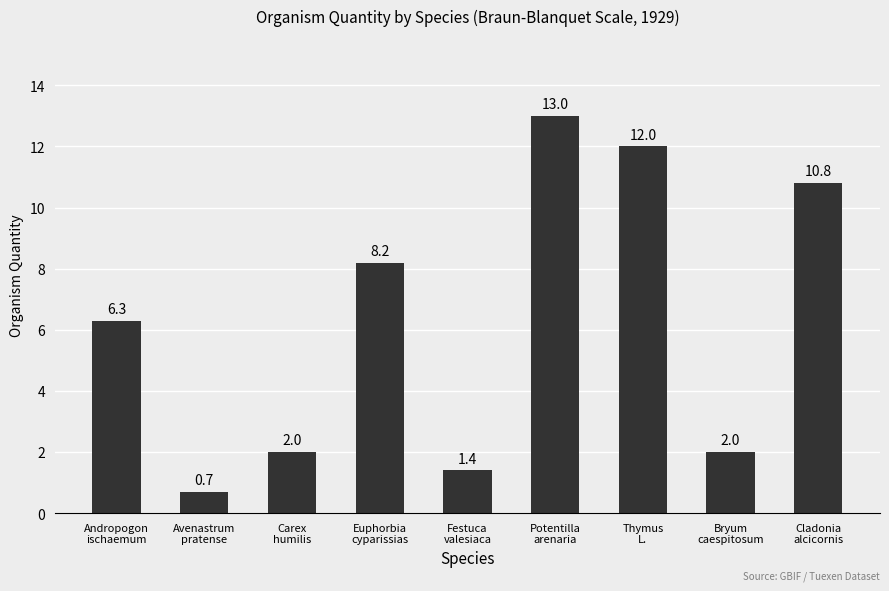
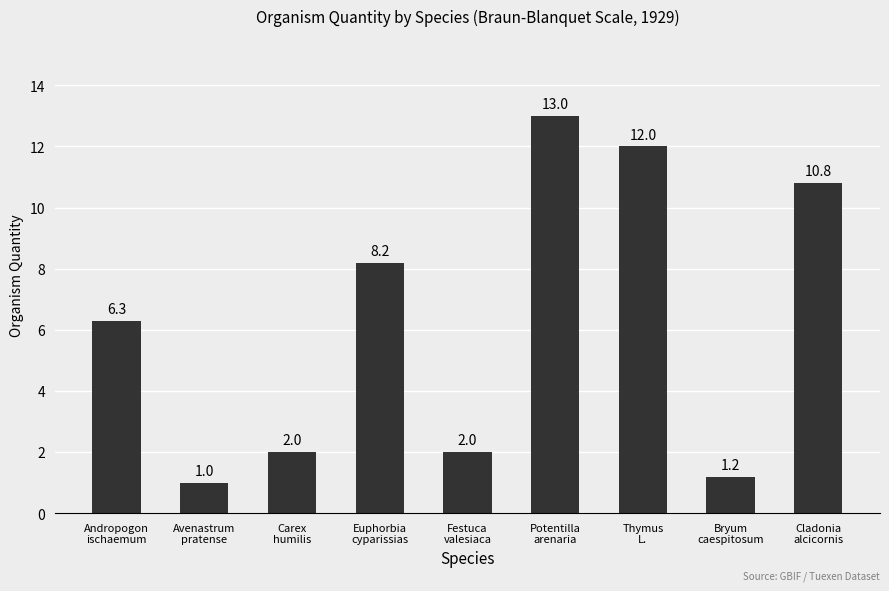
Avenastrum pratense: 0.7 -> 1.0
Festuca valesiaca: 1.4 -> 2.0
Bryum caespitosum: 2.0 -> 1.2
